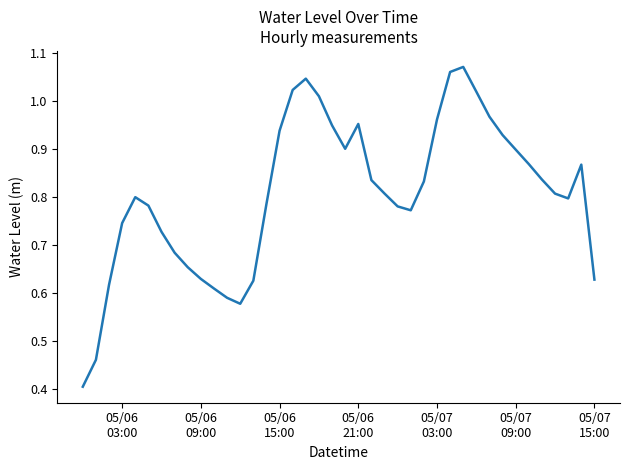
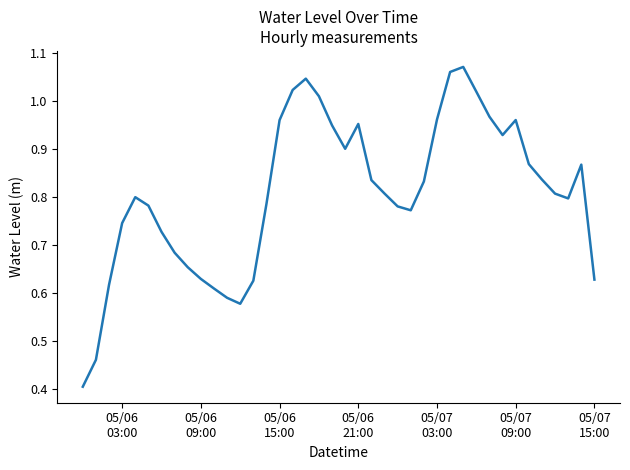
05/06 15:00: 0.94 -> 0.96
05/07 09:00: 0.90 -> 0.96
